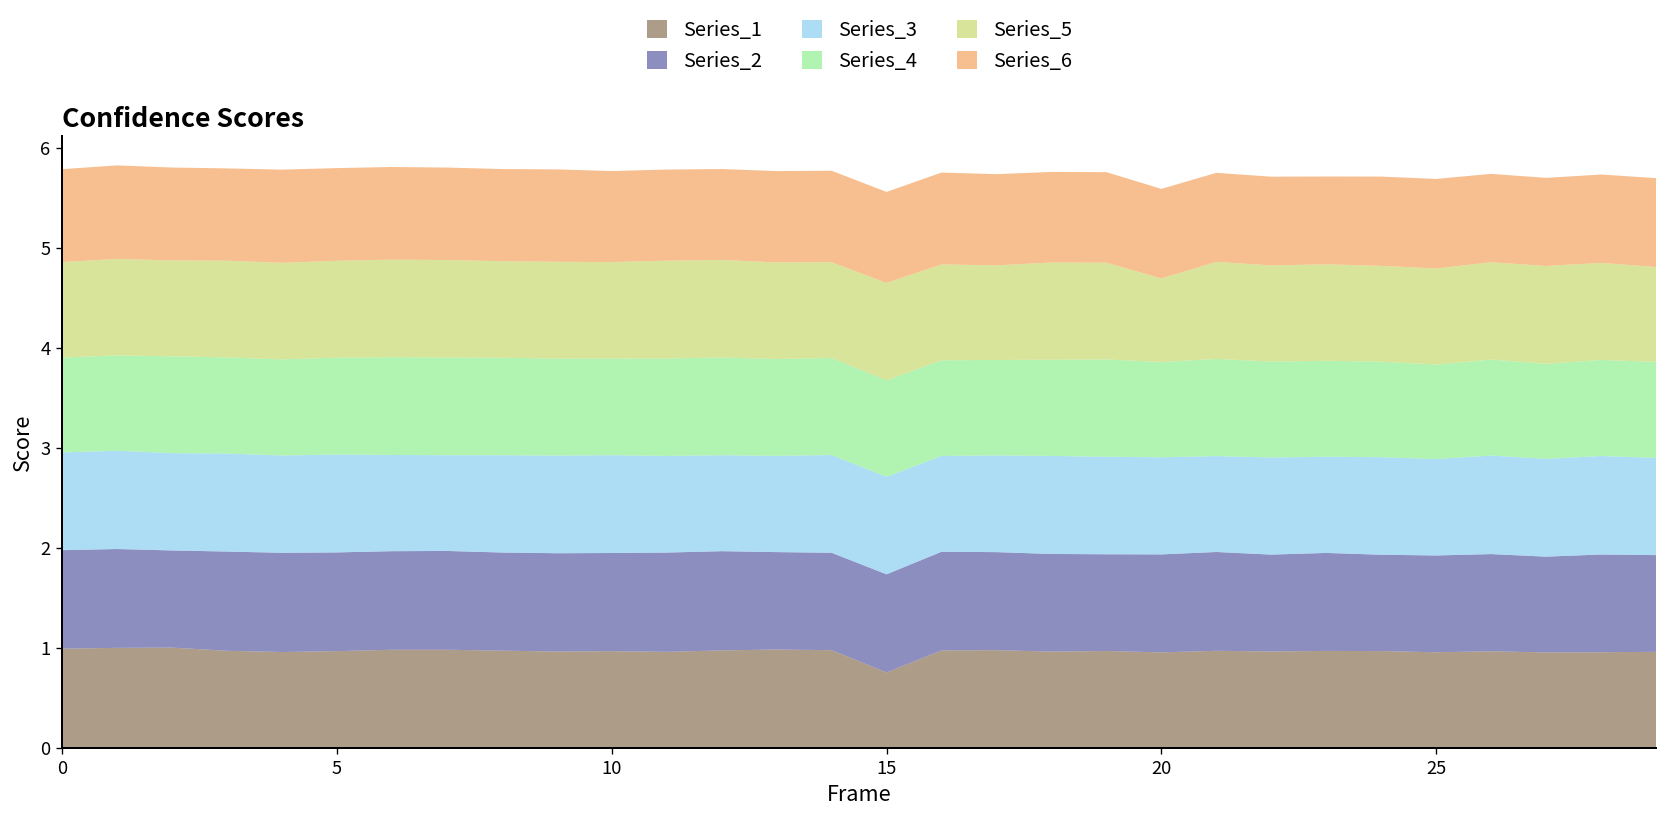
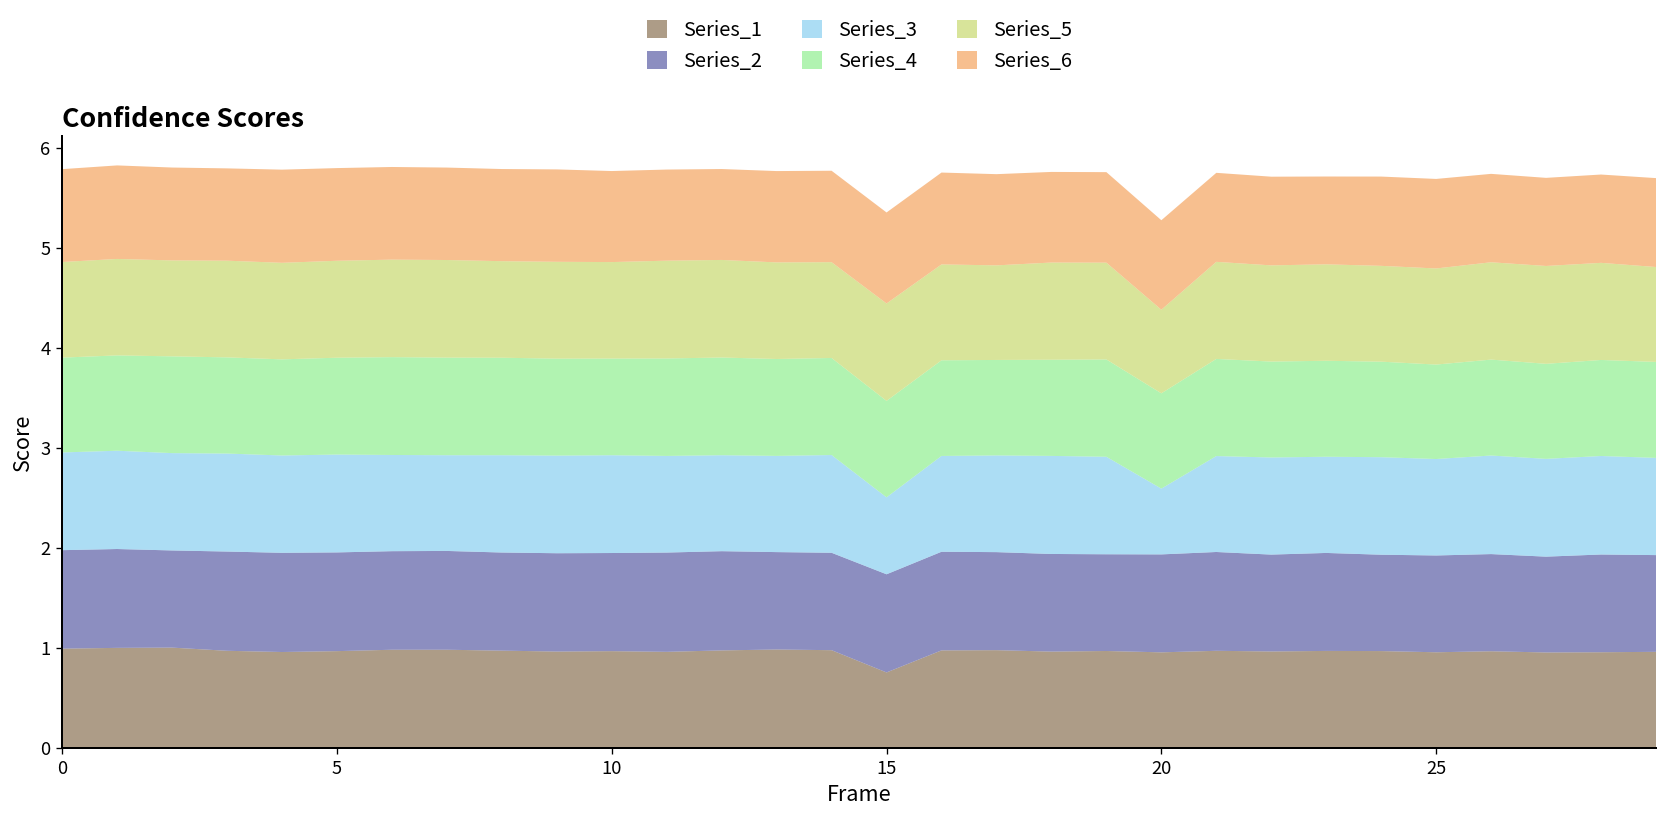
Series_3, 15: 1.0 -> 0.8
Series_3, 20: 1.0 -> 0.7
